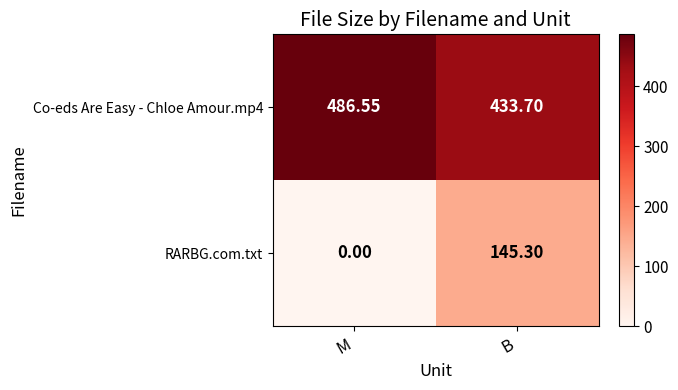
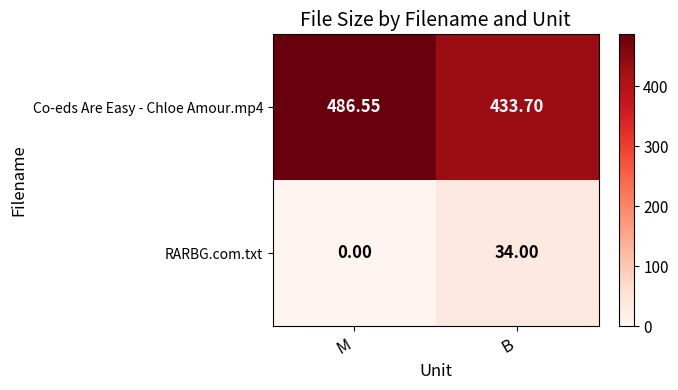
RARBG.com.txt, B: 145.30 -> 34.00
